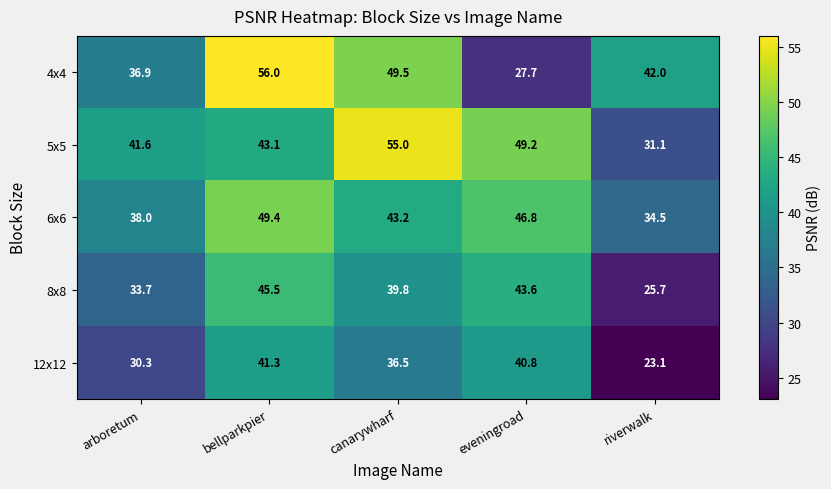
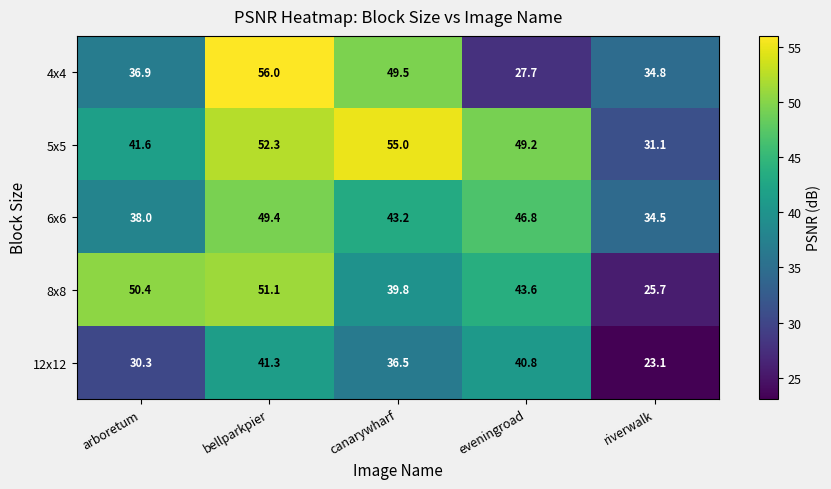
4x4, riverwalk: 42.0 -> 34.8
5x5, bellparkpier: 43.1 -> 52.3
8x8, arboretum: 33.7 -> 50.4
8x8, bellparkpier: 45.5 -> 51.1
